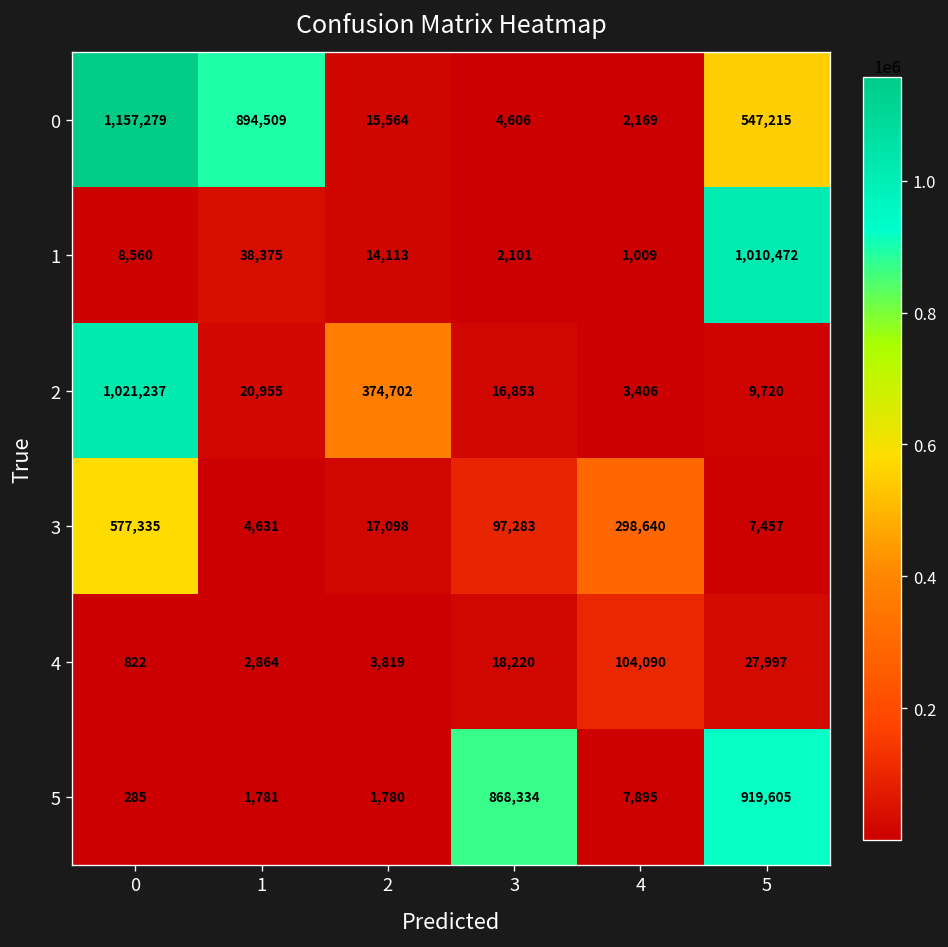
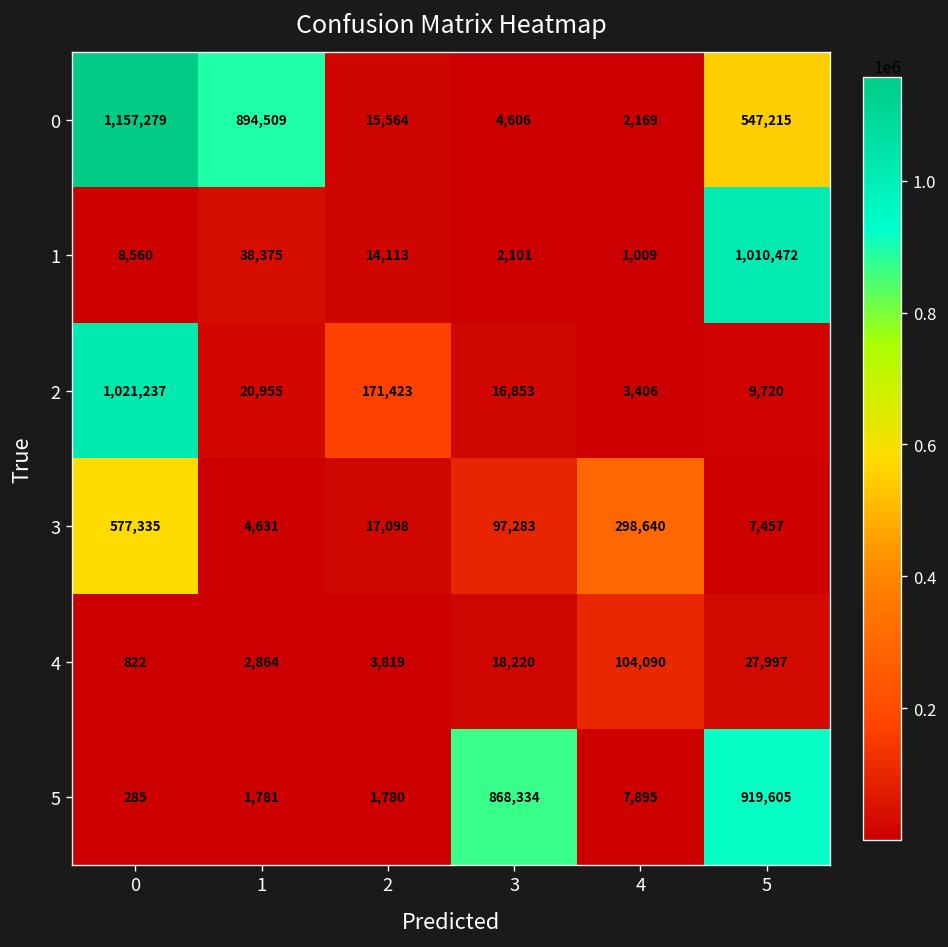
2, 2: 374,702 -> 171,423
